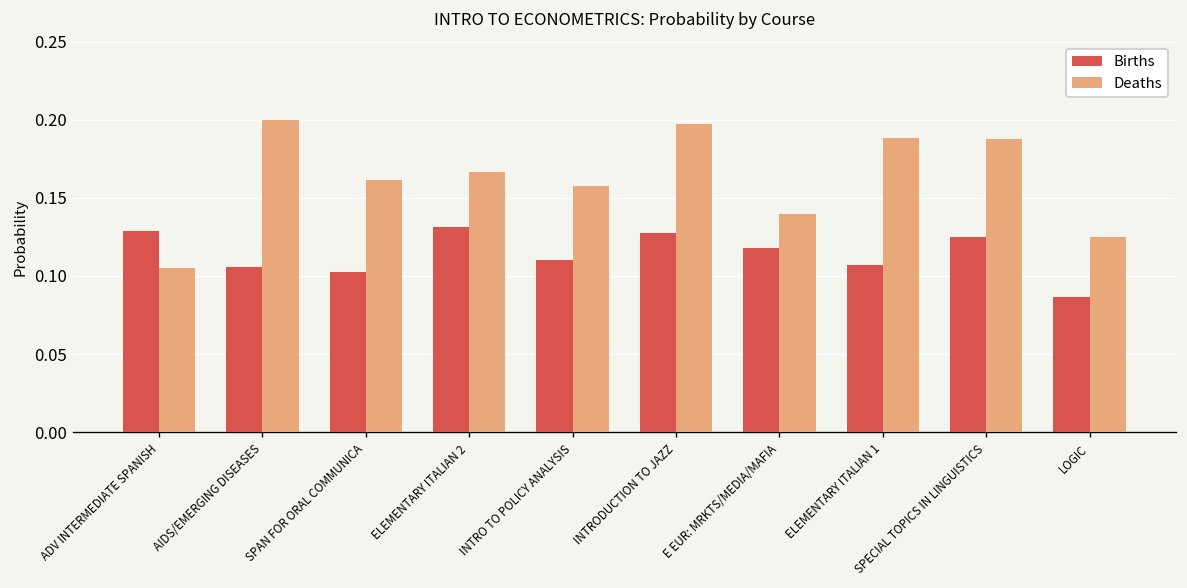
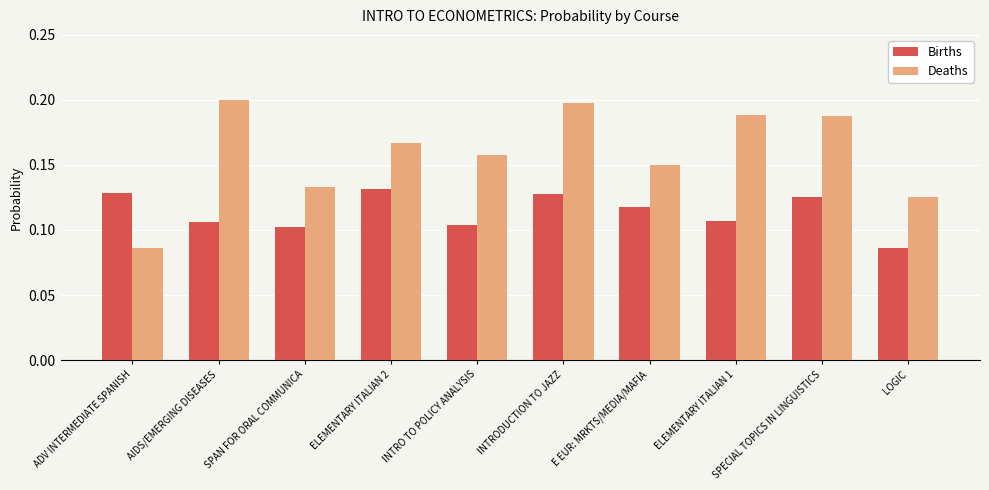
Deaths, ADV INTERMEDIATE SPANISH: 0.105 -> 0.086
Deaths, SPAN FOR ORAL COMMUNICA: 0.162 -> 0.133
Births, INTRO TO POLICY ANALYSIS: 0.110 -> 0.103
Deaths, E EUR: MRKTS/MEDIA/MAFIA: 0.14 -> 0.15
